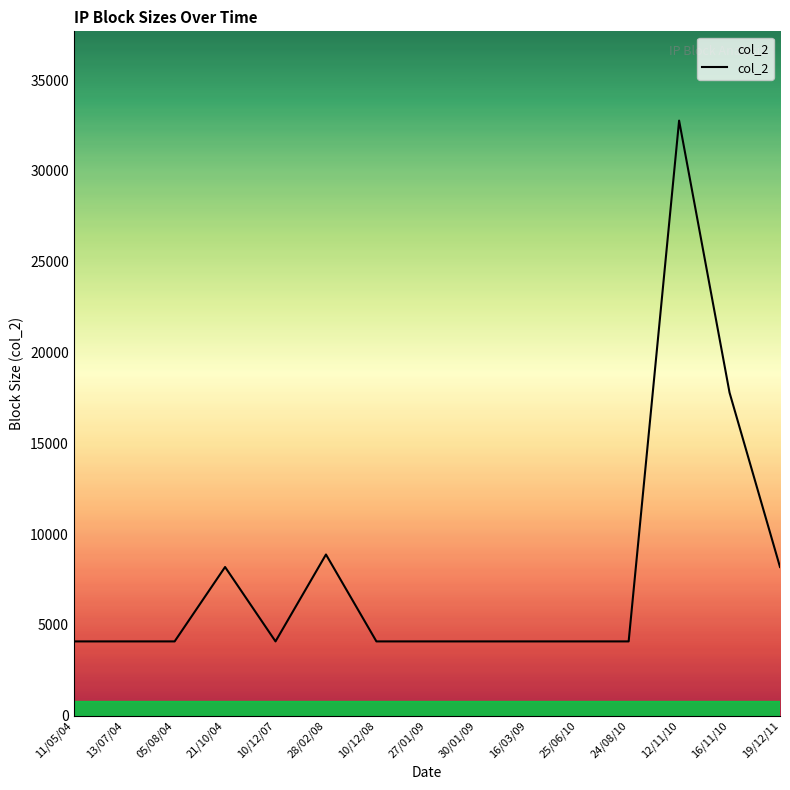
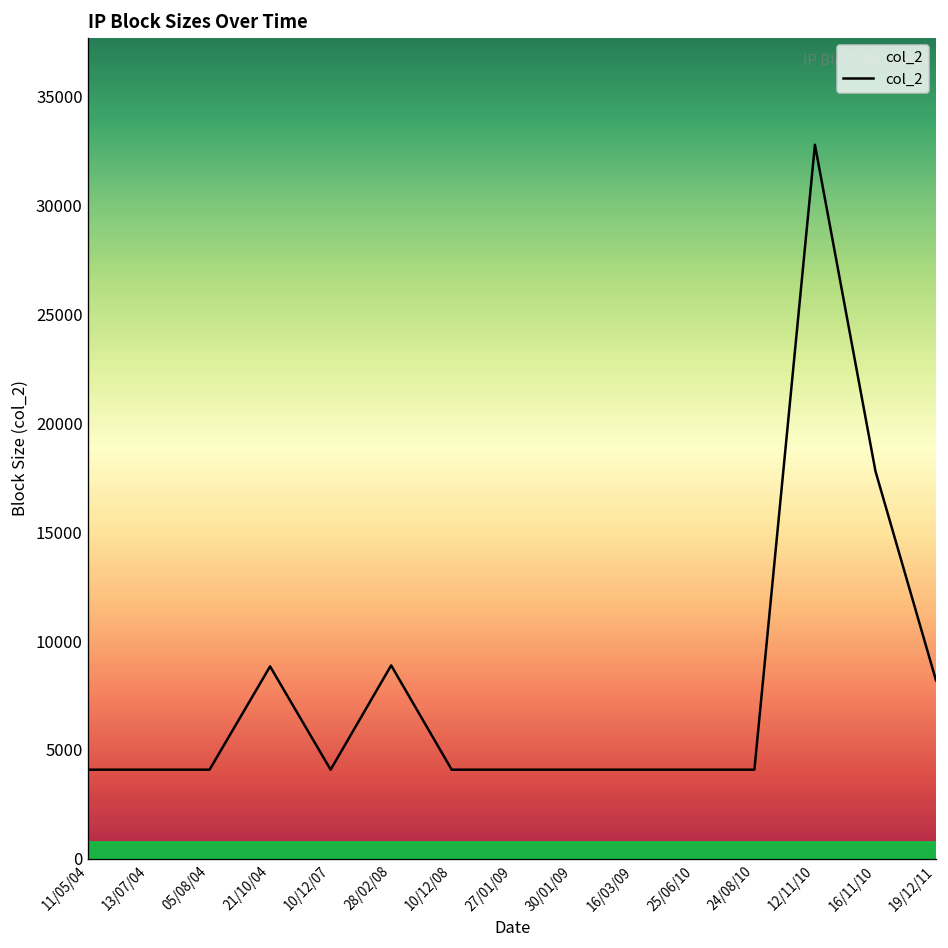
21/10/04: 8200 -> 8800
